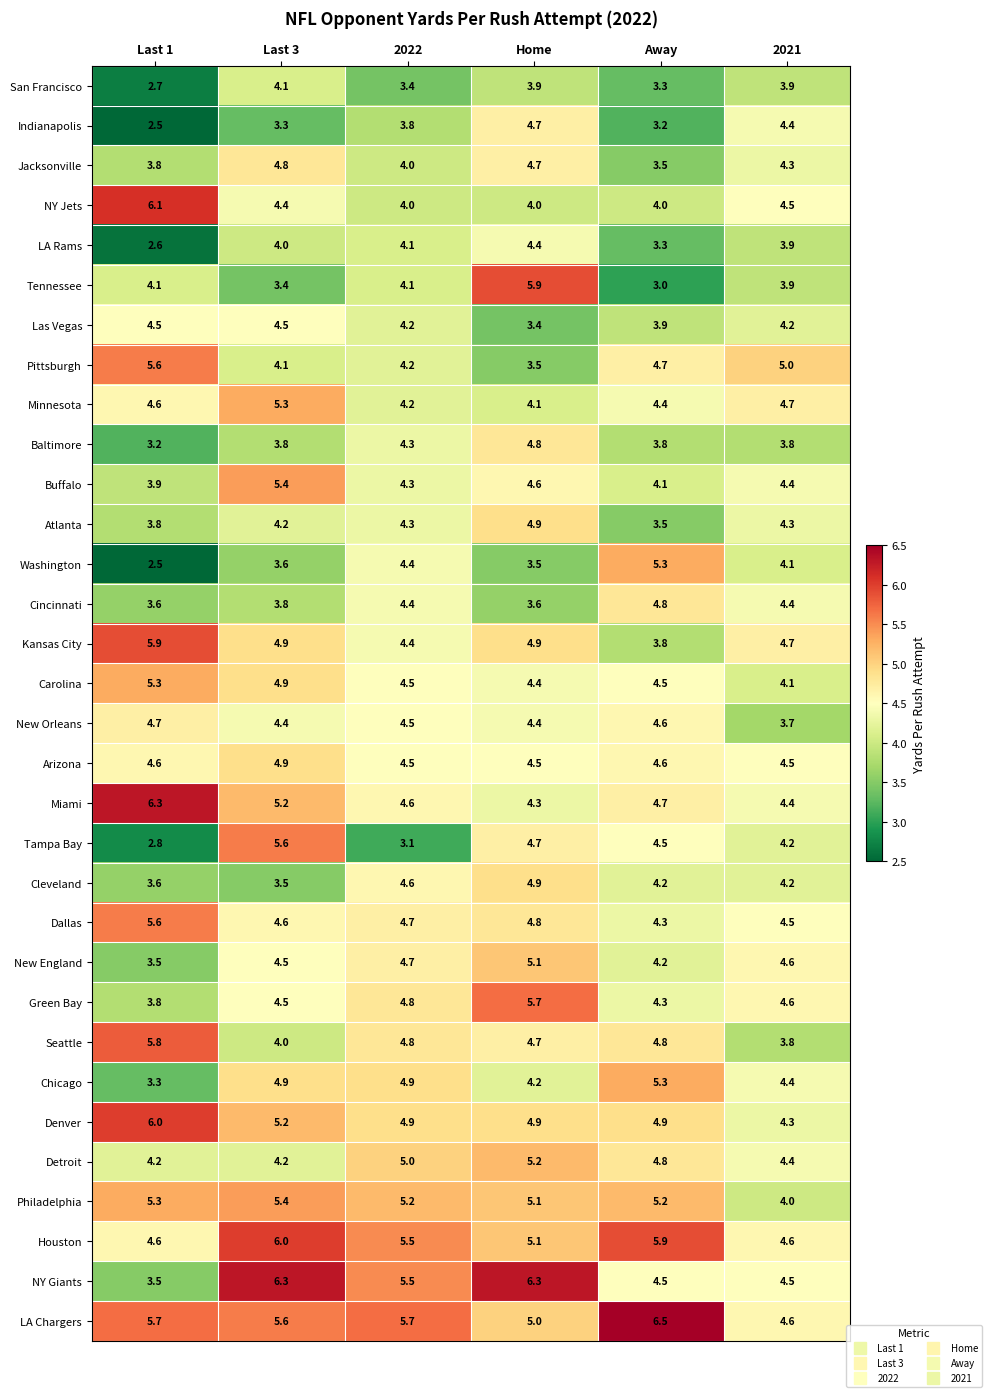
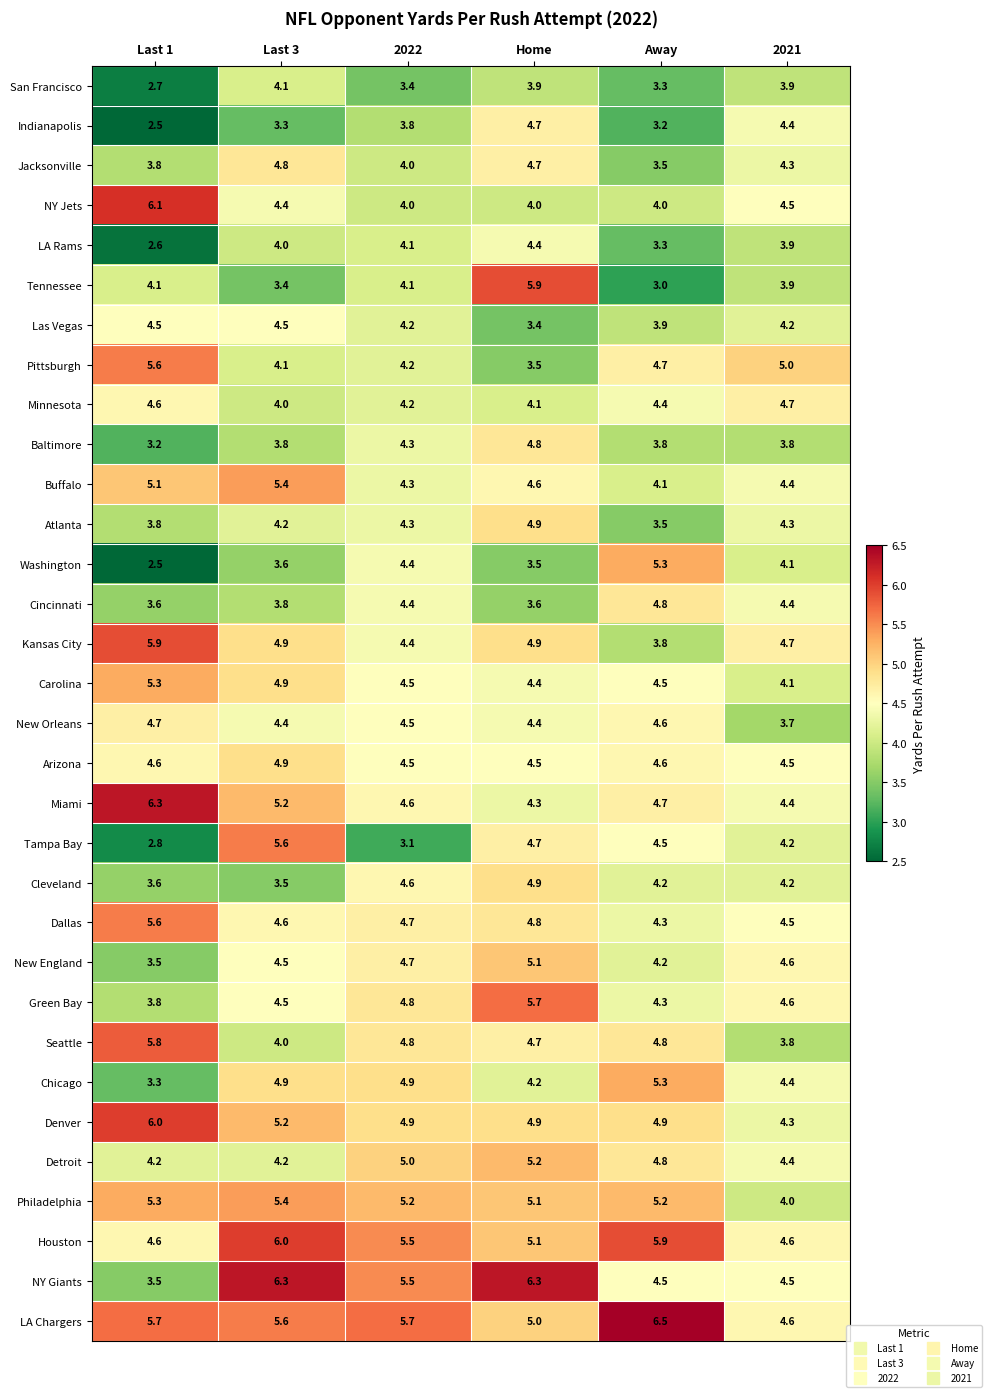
Minnesota, Last 3: 5.3 -> 4.0
Buffalo, Last 1: 3.9 -> 5.1
